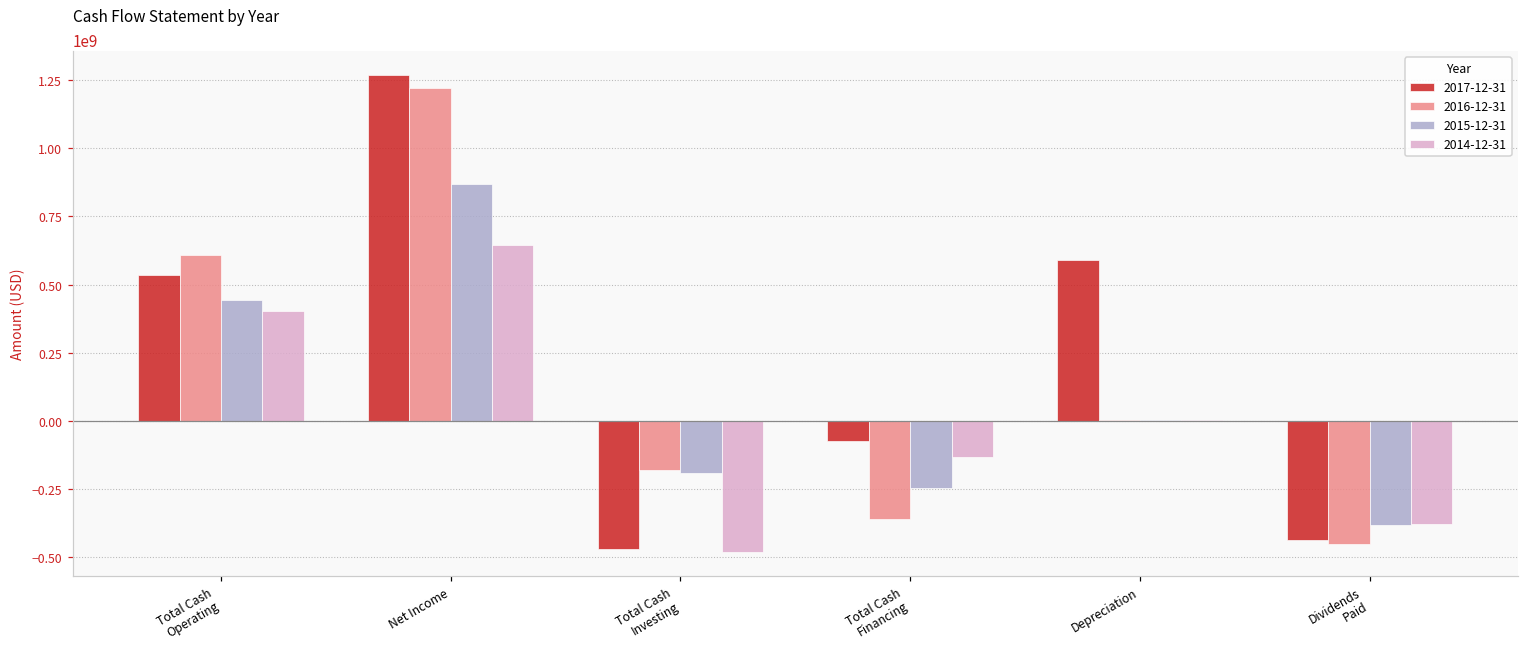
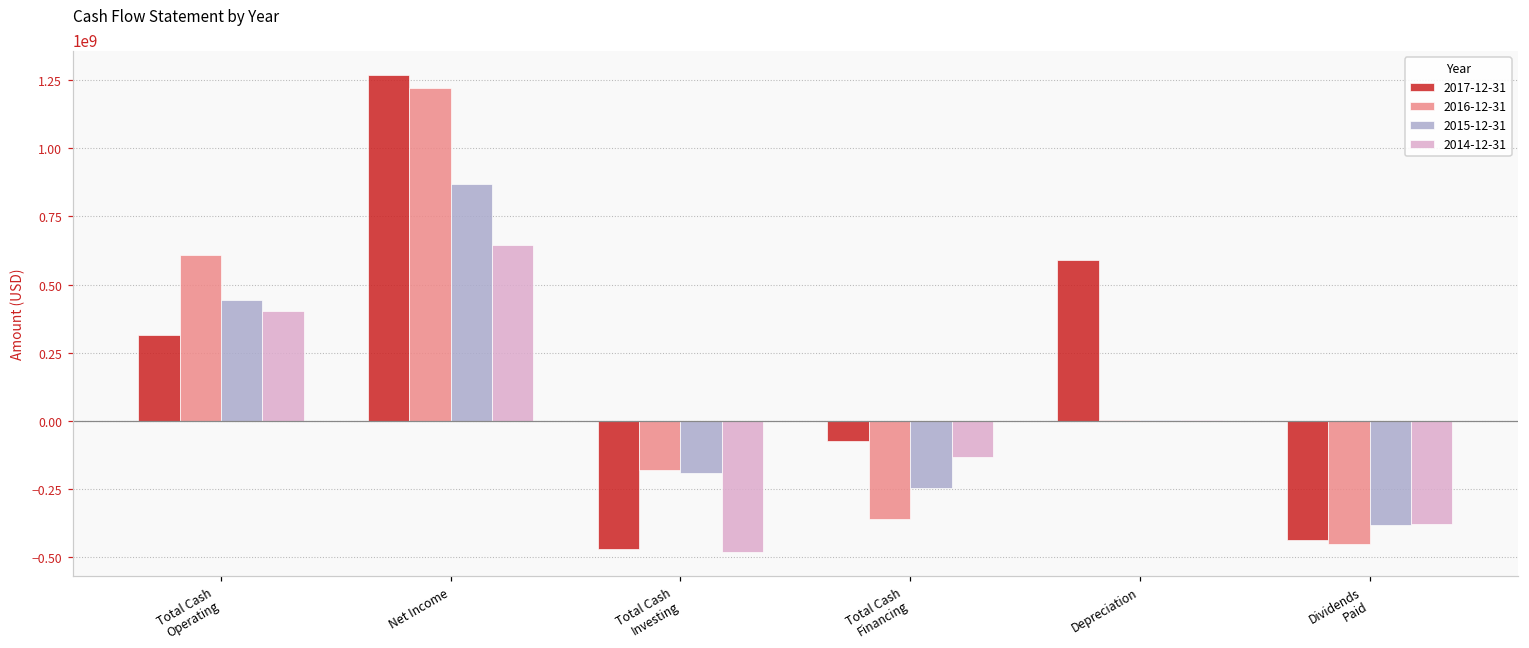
2017-12-31, Total Cash Operating: 540000000 -> 310000000
